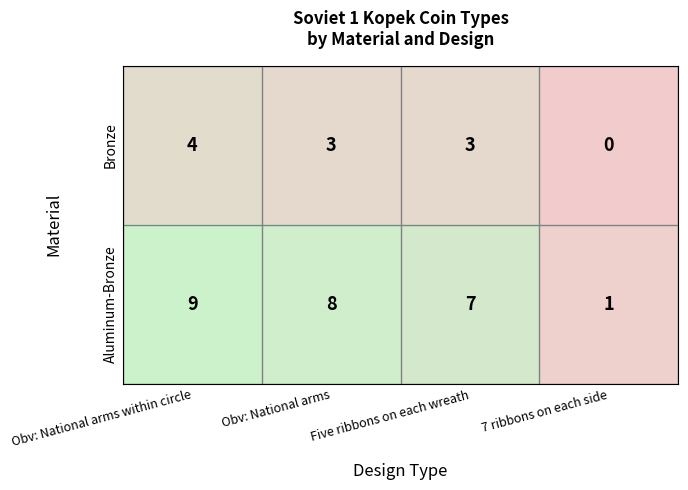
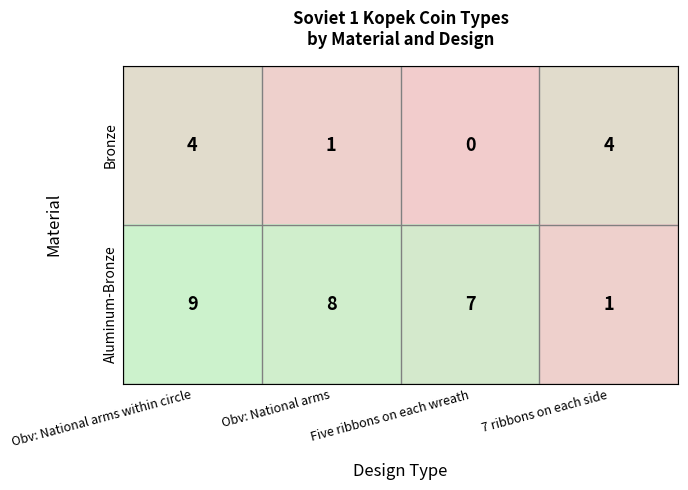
Bronze, Obv: National arms: 3 -> 1
Bronze, Five ribbons on each wreath: 3 -> 0
Bronze, 7 ribbons on each side: 0 -> 4
